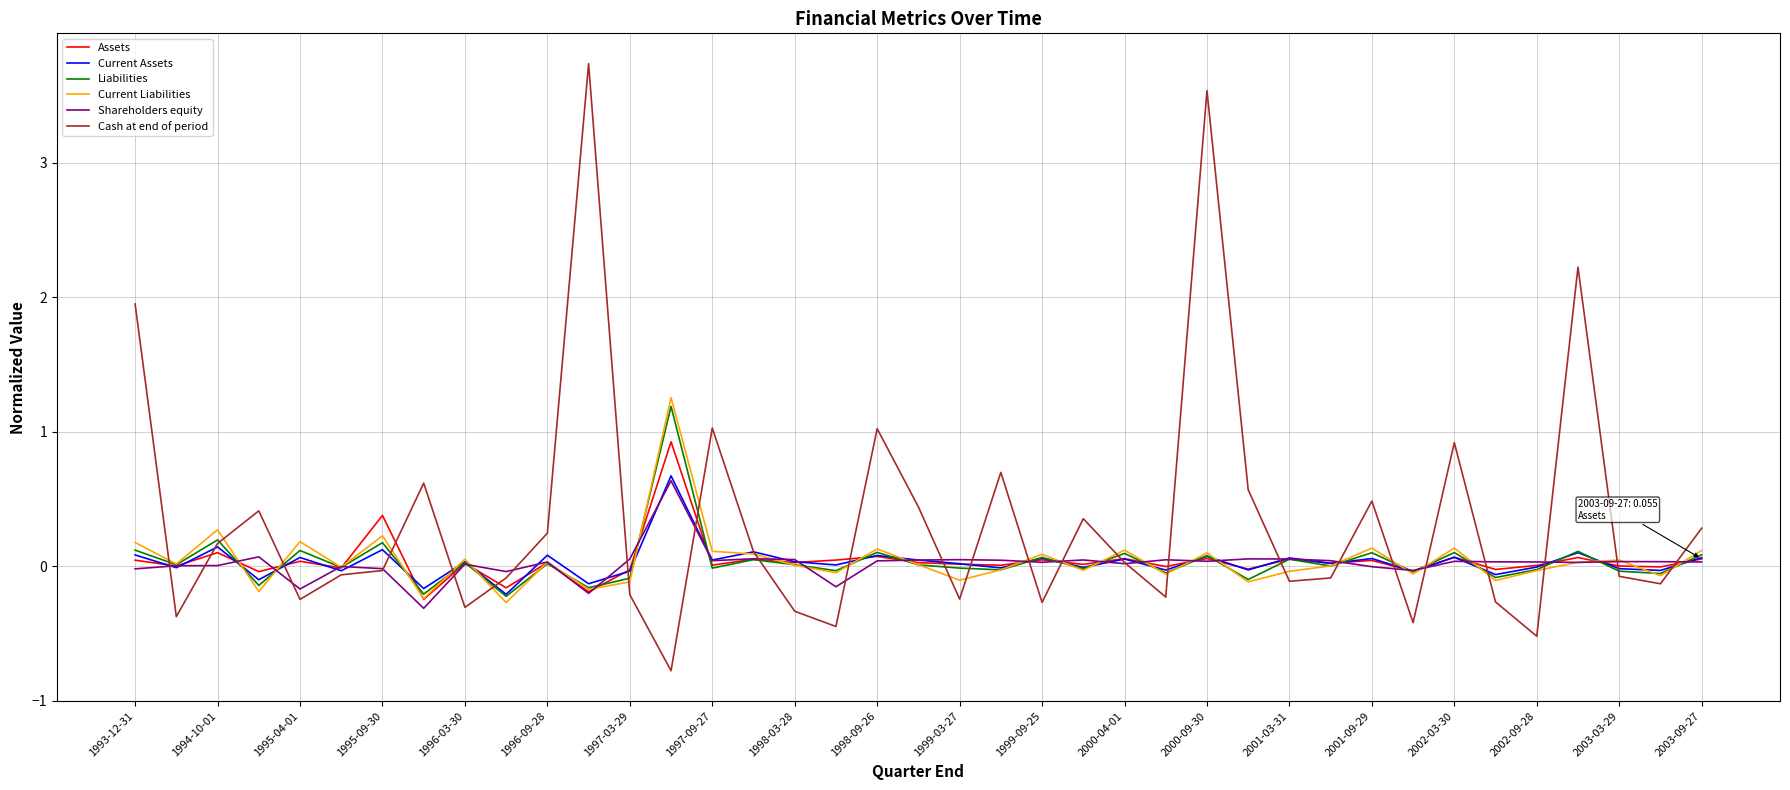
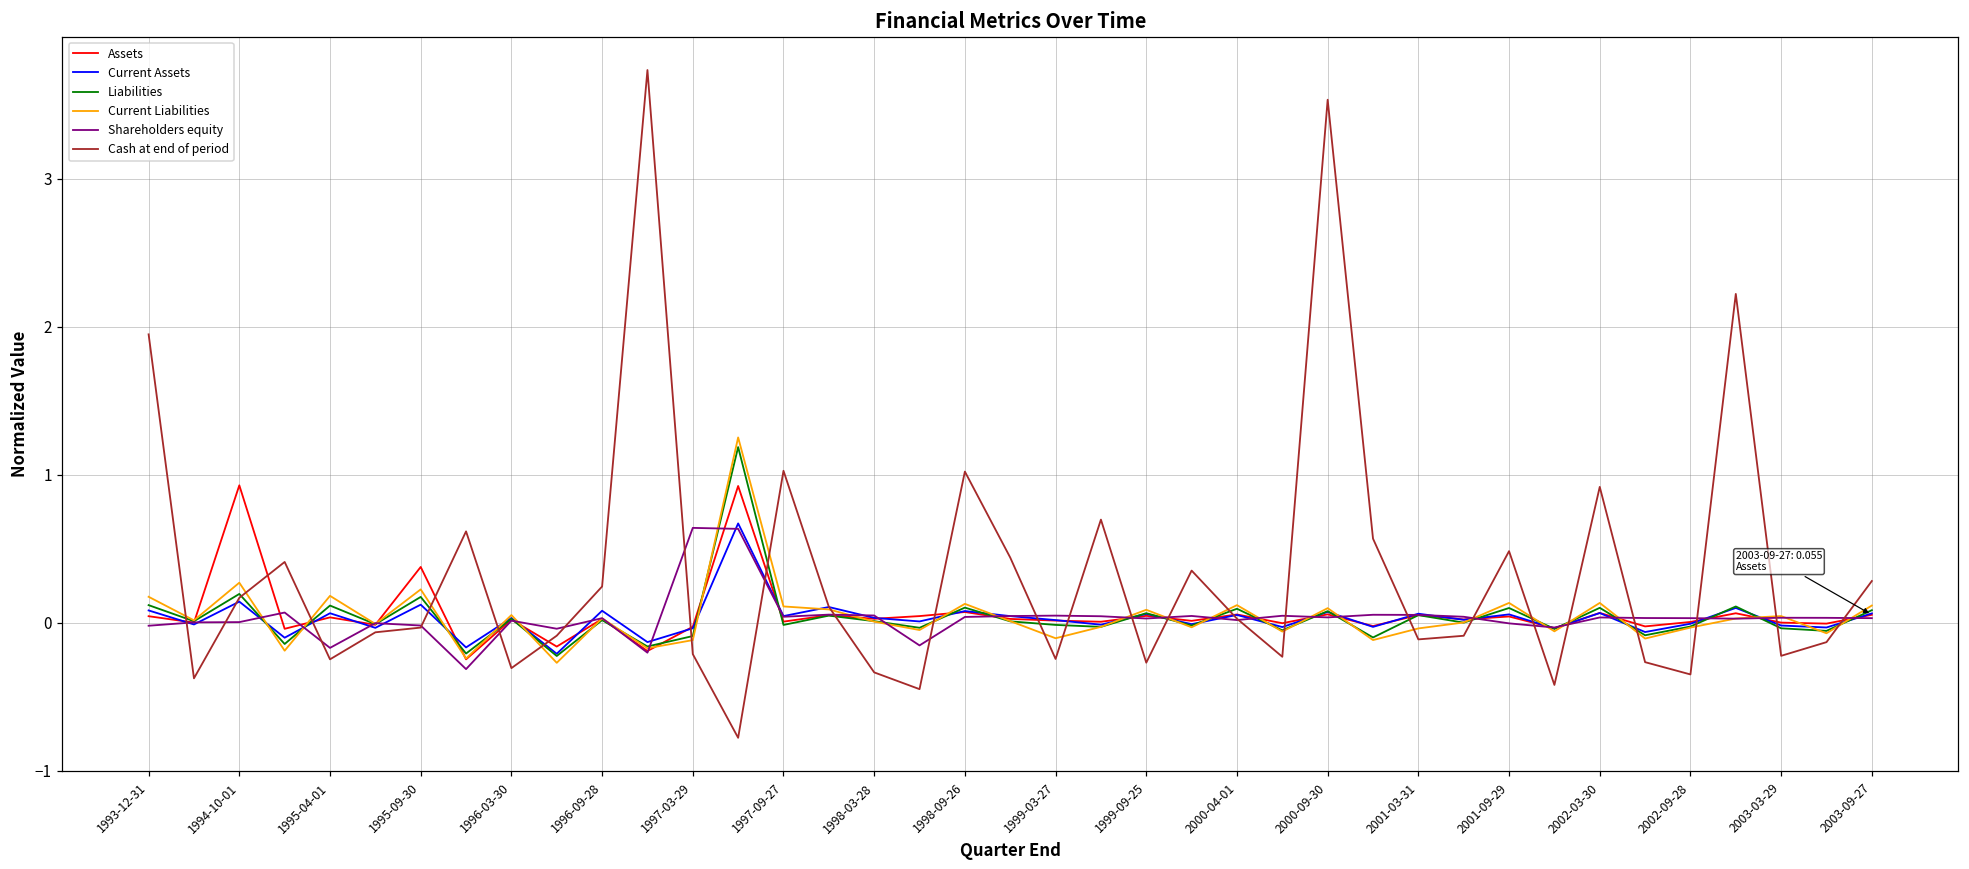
Assets, 1994-10-01: 0.10 -> 0.93
Shareholders equity, 1997-03-29: 0.05 -> 0.64
Cash at end of period, 2002-09-28: -0.52 -> -0.35
Cash at end of period, 2003-03-29: -0.07 -> -0.22
